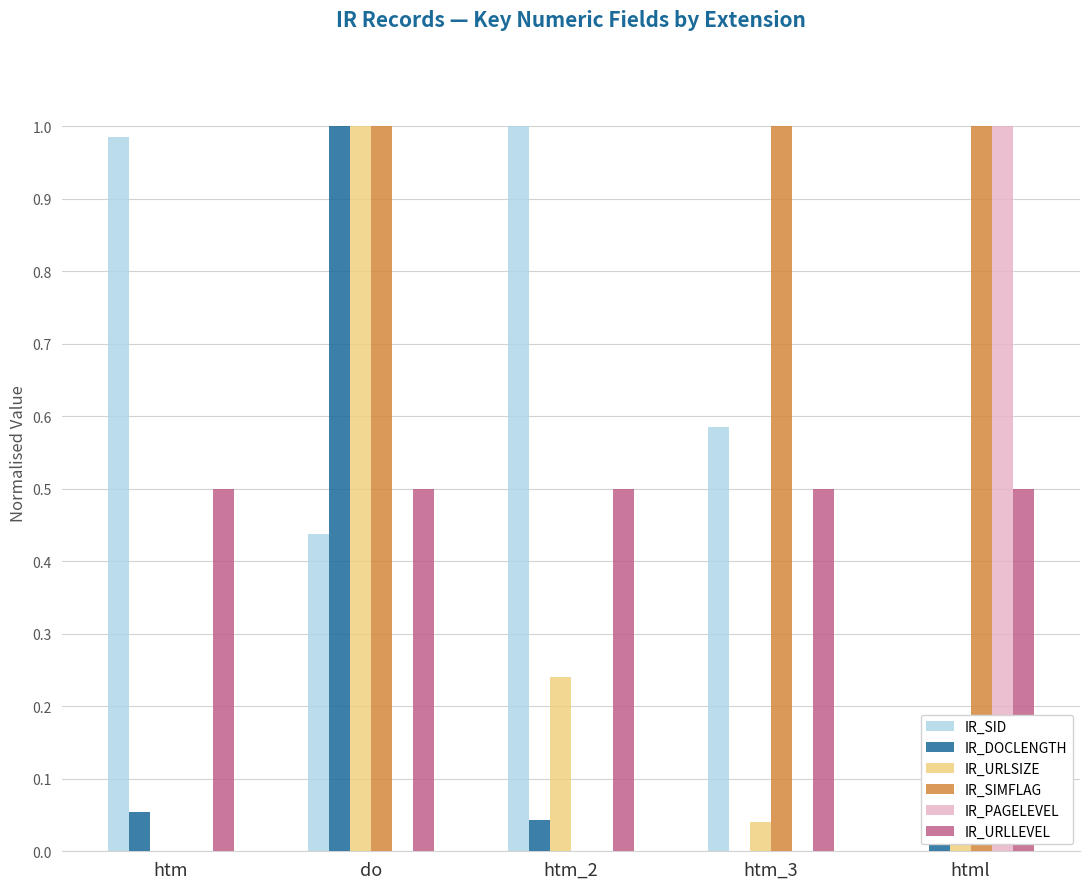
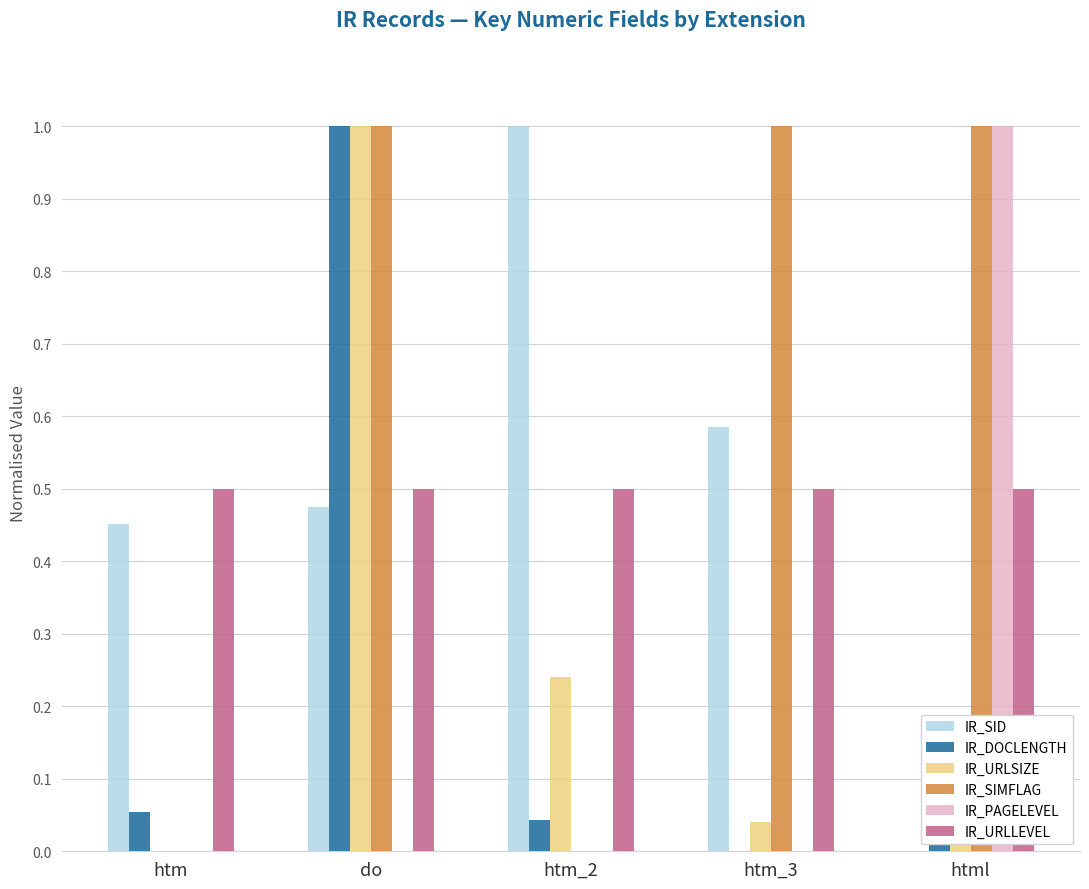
IR_SID, htm: 0.98 -> 0.45
IR_SID, do: 0.44 -> 0.47
